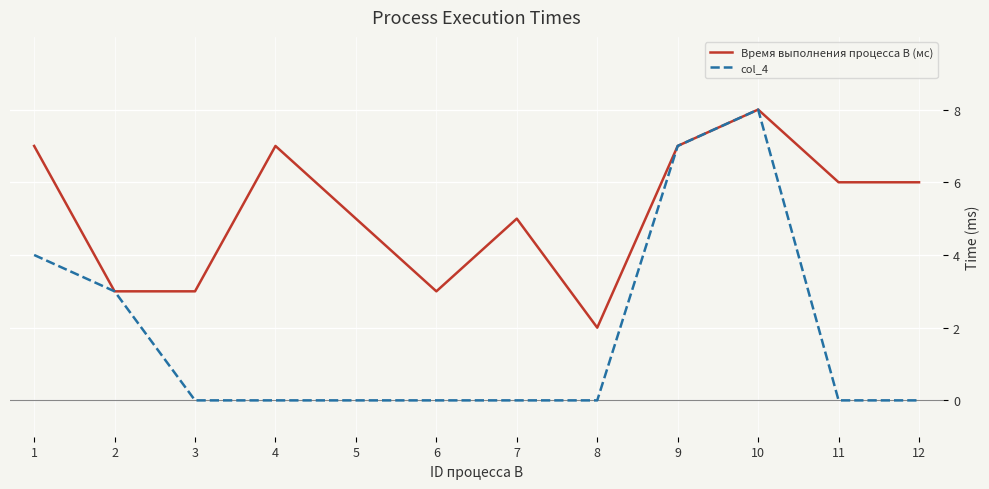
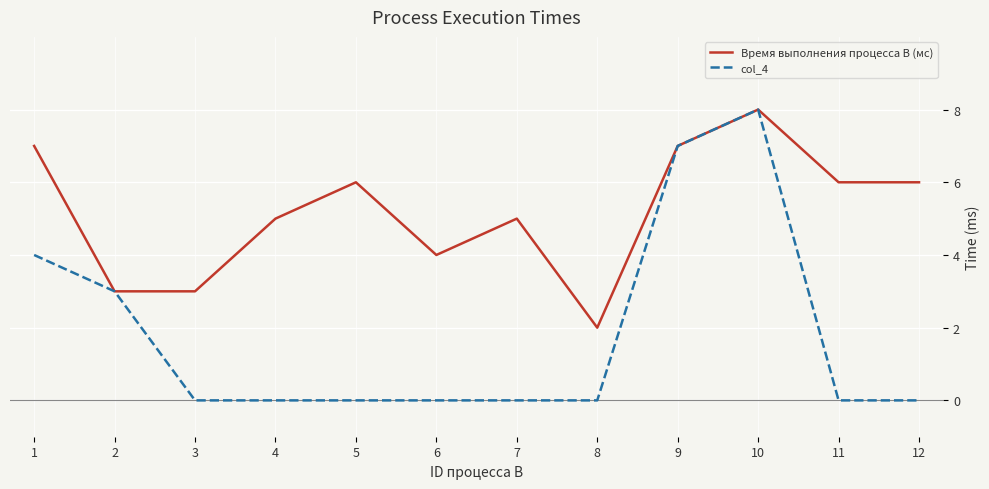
Время выполнения процесса B (мс), 4: 7 -> 5
Время выполнения процесса B (мс), 5: 5 -> 6
Время выполнения процесса B (мс), 6: 3 -> 4
